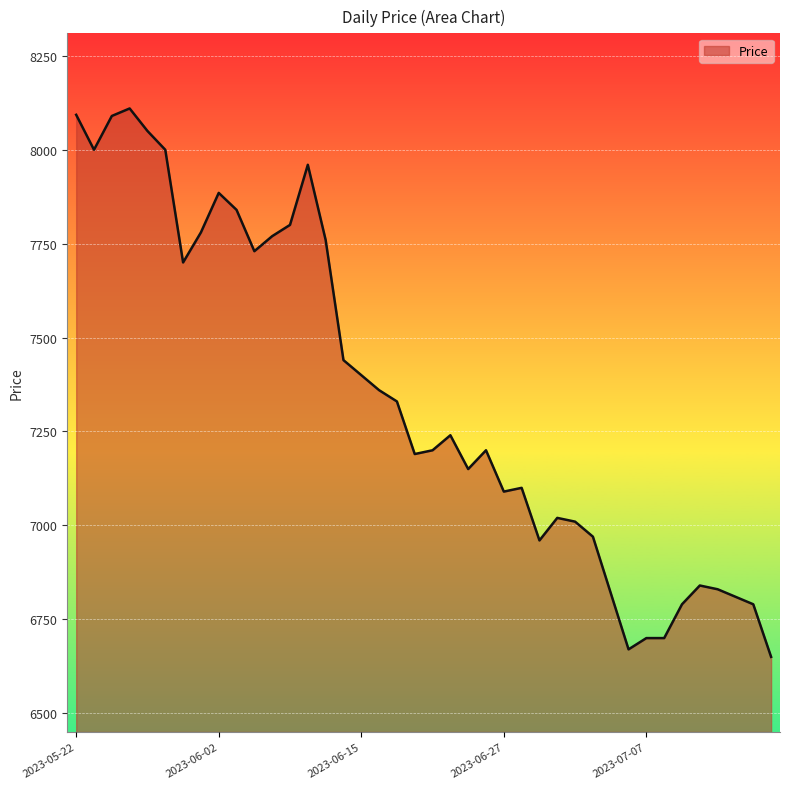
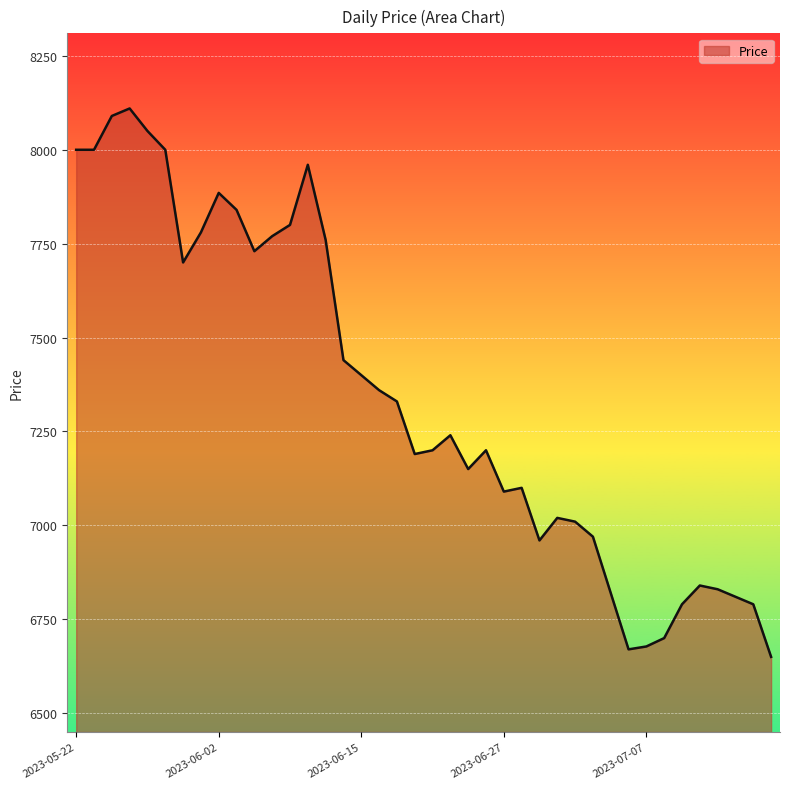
2023-05-22: 8090 -> 8000
2023-07-07: 6700 -> 6680
